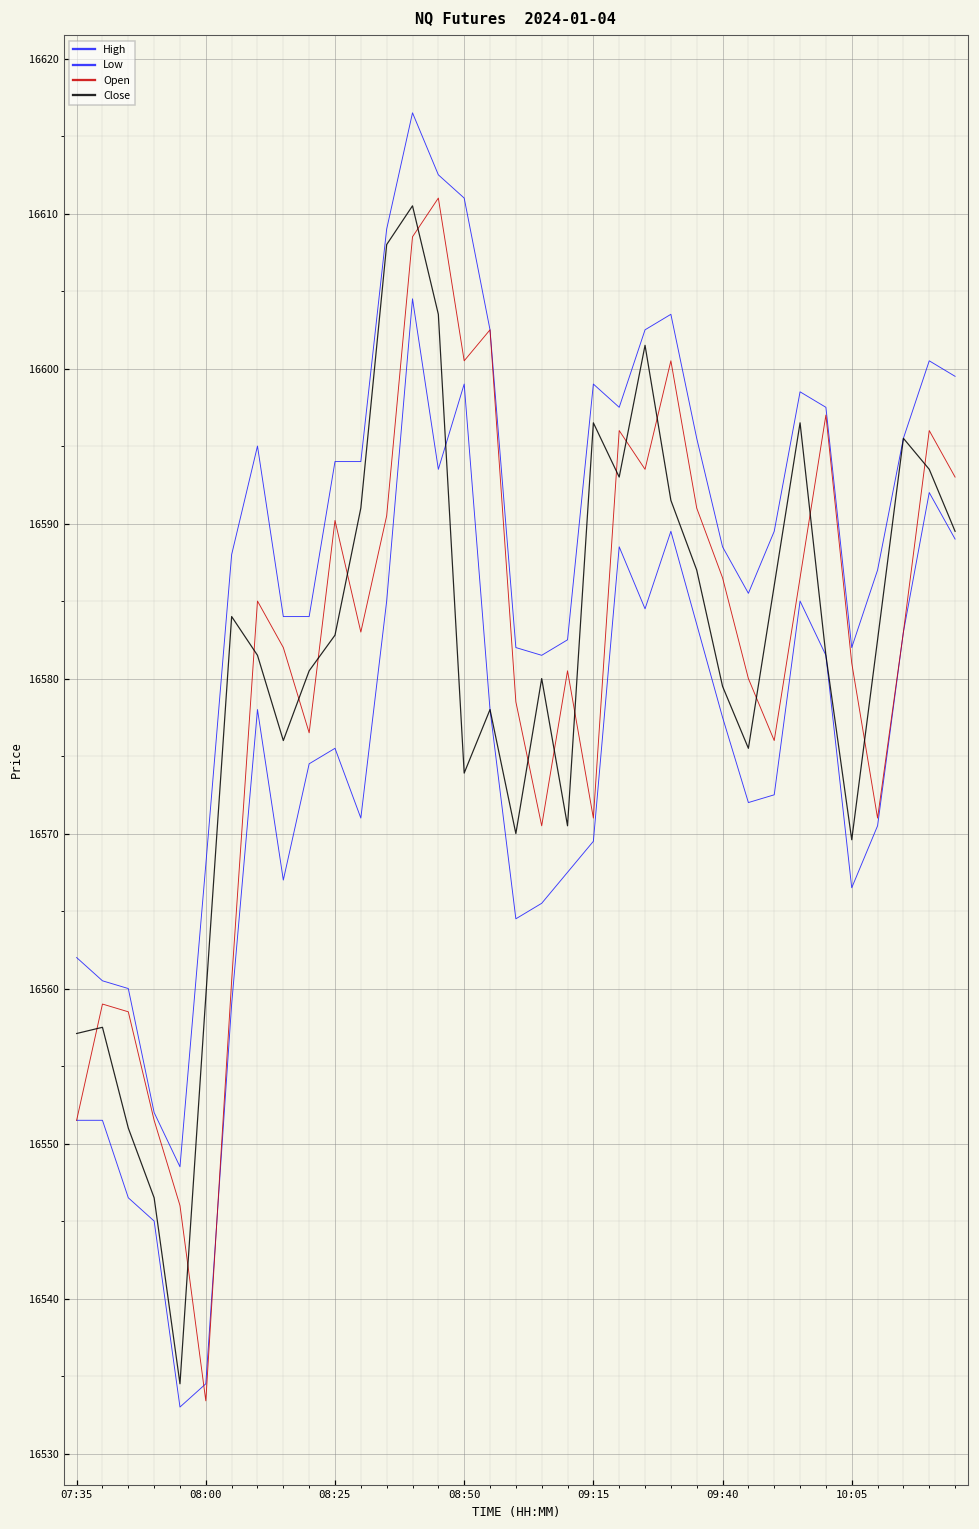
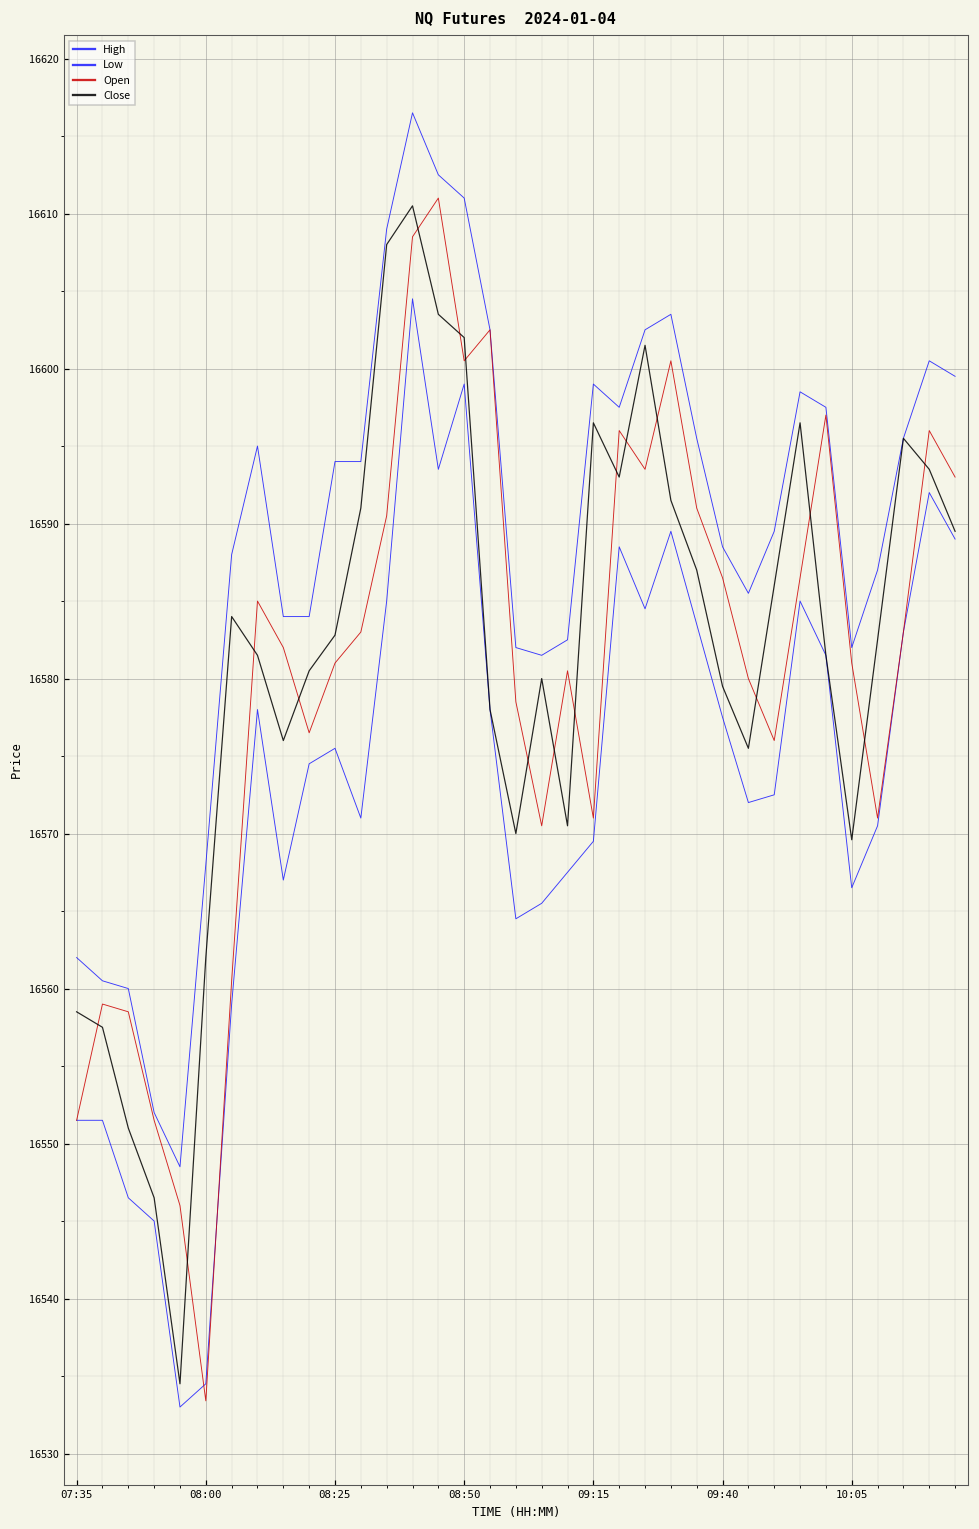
Close, 07:35: 16557.1 -> 16558.5
Close, 08:00: 16559.5 -> 16562.0
Open, 08:25: 16590.2 -> 16581.0
Close, 08:50: 16573.9 -> 16602.0
